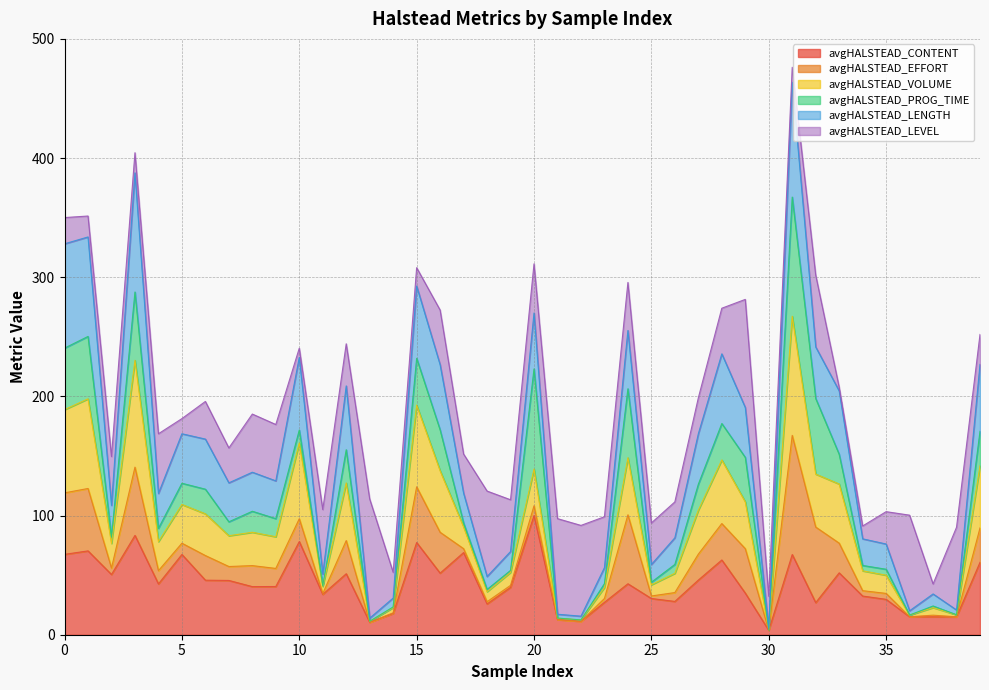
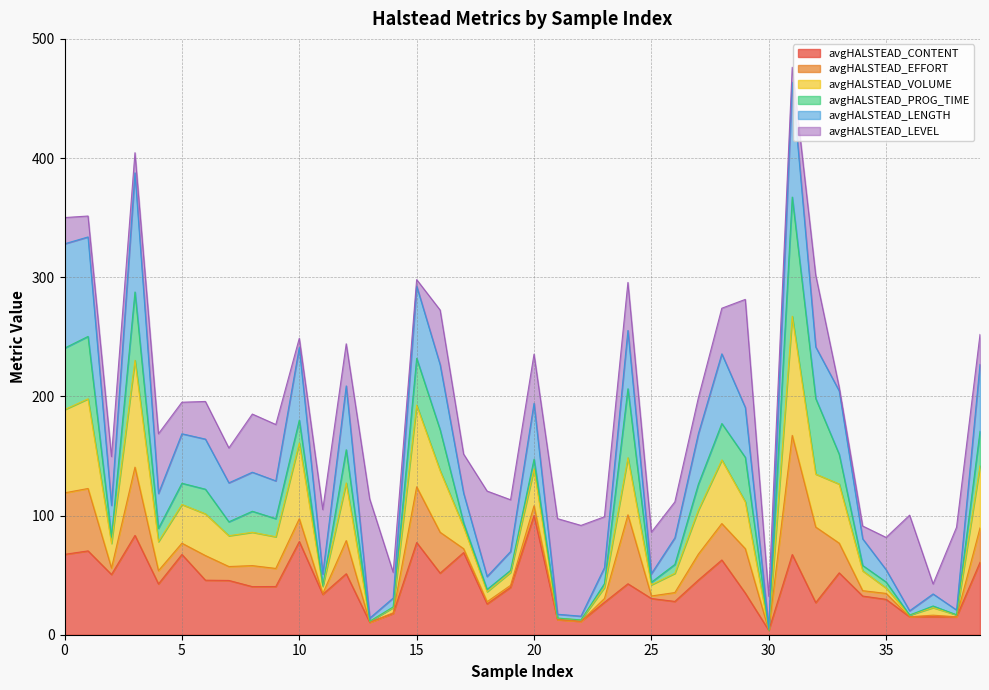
avgHALSTEAD_LEVEL, 5: 13 -> 26
avgHALSTEAD_PROG_TIME, 10: 11 -> 19
avgHALSTEAD_LEVEL, 15: 15 -> 5
avgHALSTEAD_PROG_TIME, 20: 84 -> 8
avgHALSTEAD_LENGTH, 25: 15 -> 7
avgHALSTEAD_VOLUME, 35: 15 -> 5
avgHALSTEAD_LENGTH, 35: 21 -> 10
